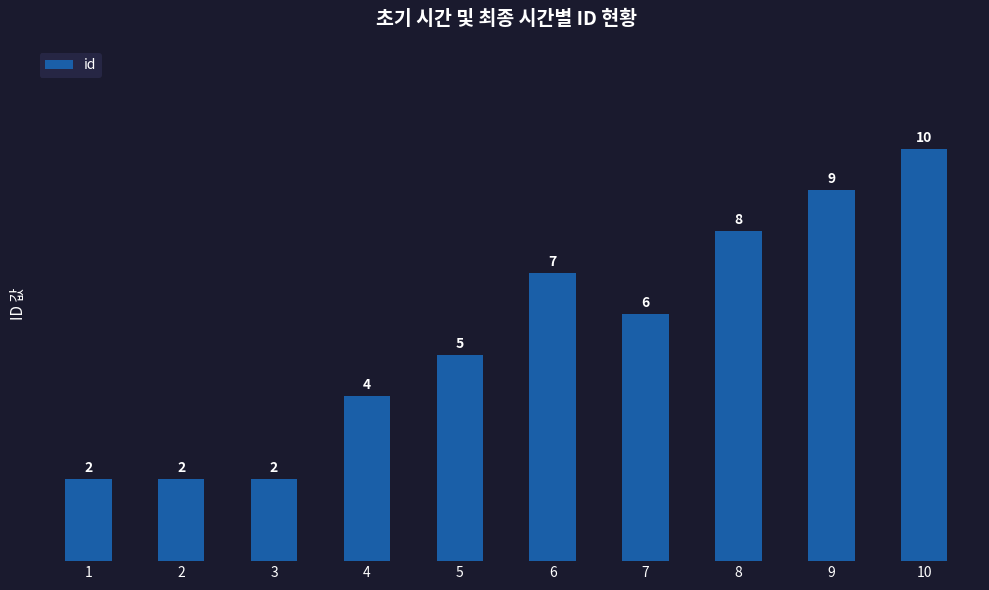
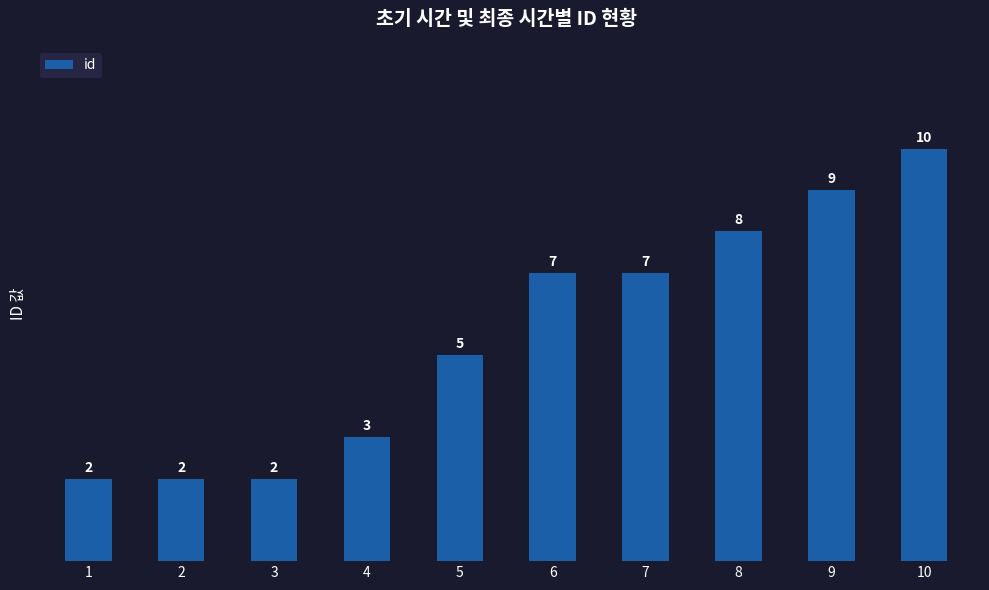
4: 4 -> 3
7: 6 -> 7
